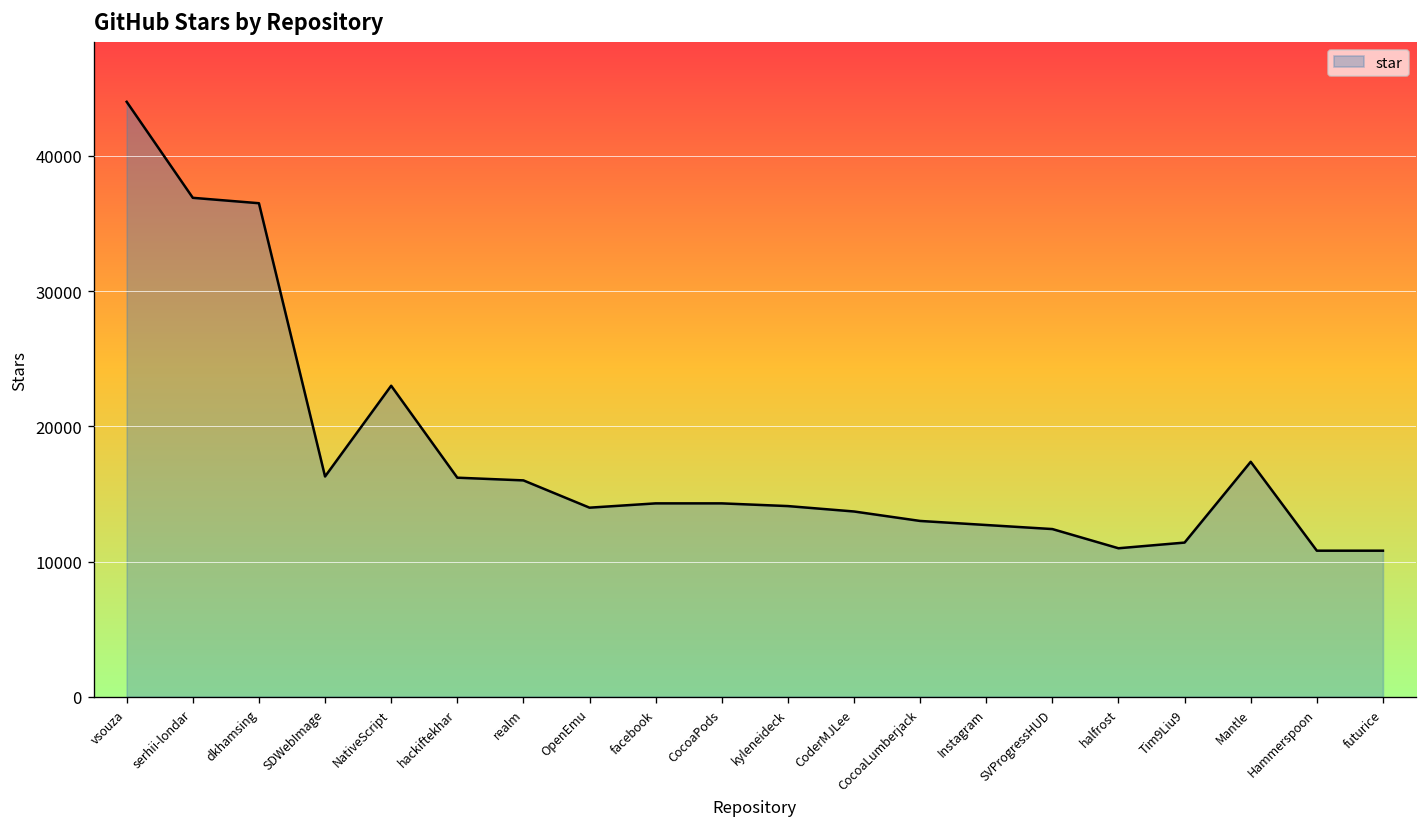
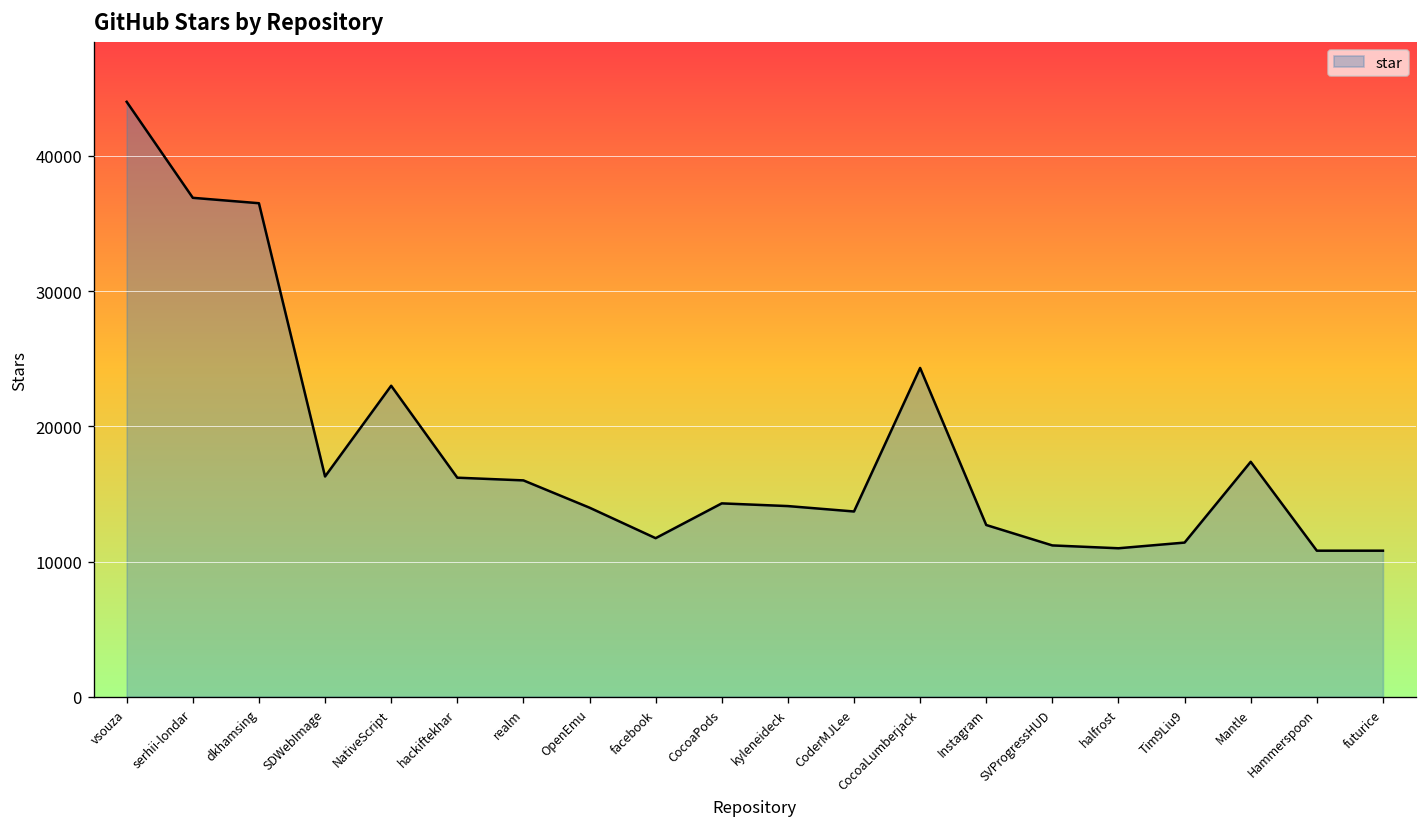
facebook: 14300 -> 11700
CocoaLumberjack: 13000 -> 24300
SVProgressHUD: 12400 -> 11200
